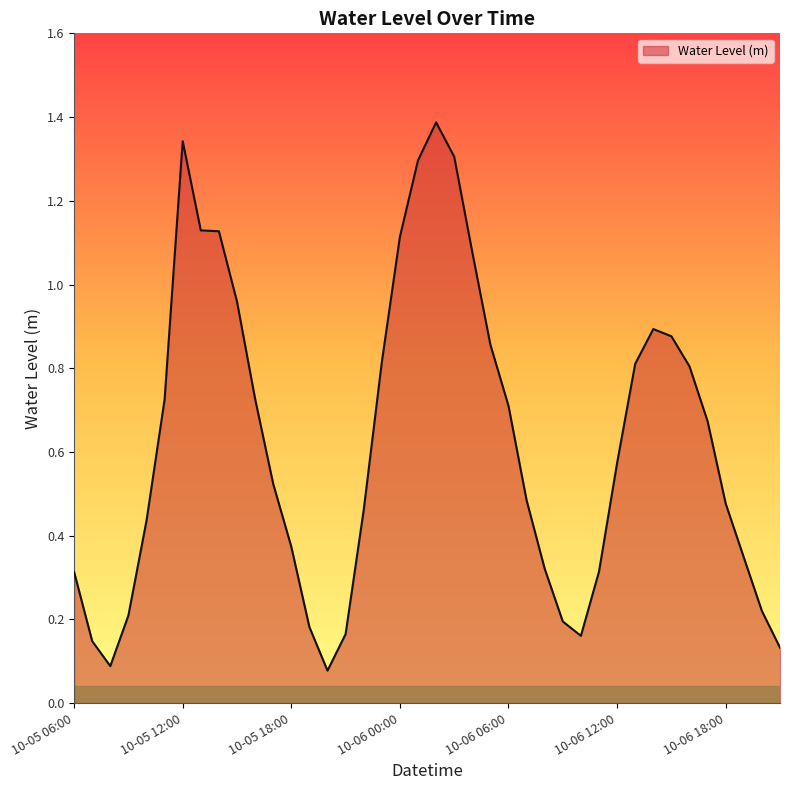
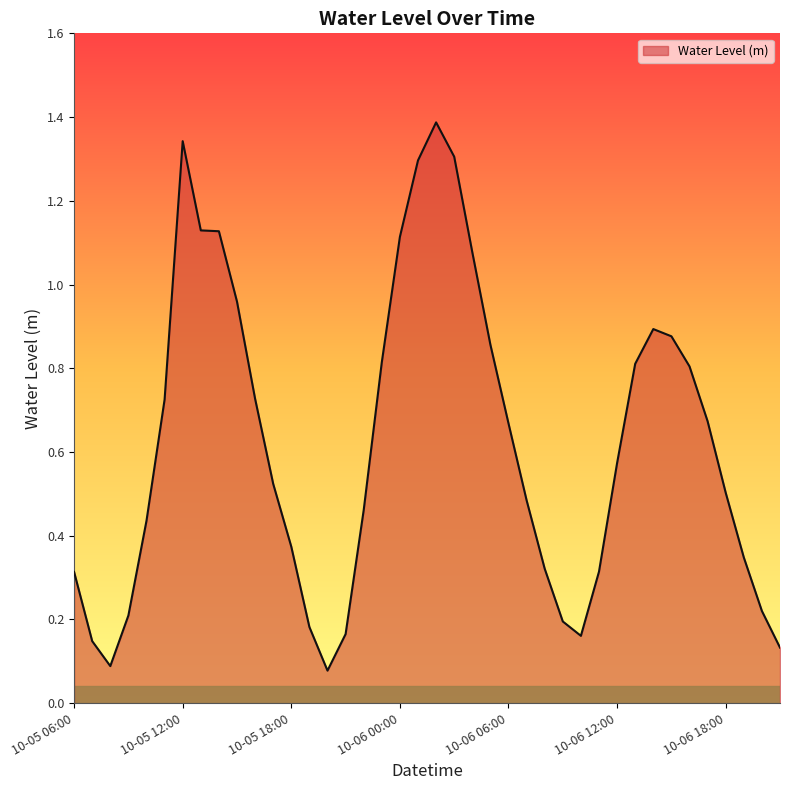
10-06 06:00: 0.71 -> 0.67
10-06 18:00: 0.48 -> 0.50
